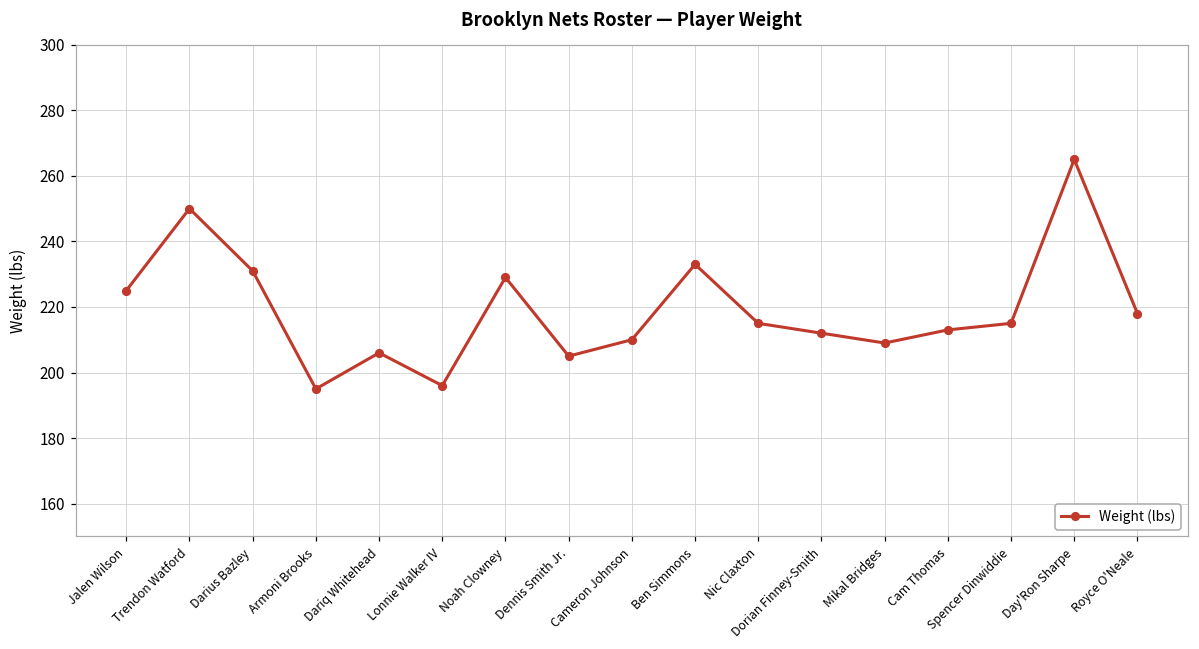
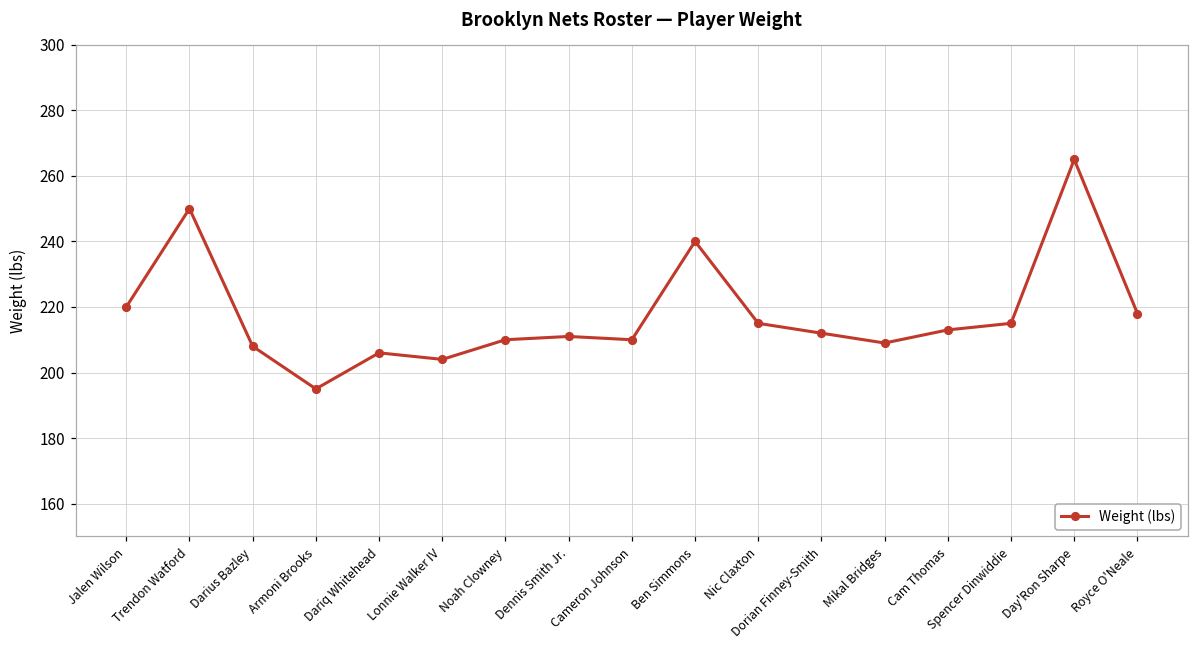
Jalen Wilson: 225 -> 220
Darius Bazley: 231 -> 208
Lonnie Walker IV: 196 -> 204
Noah Clowney: 229 -> 210
Dennis Smith Jr.: 205 -> 211
Ben Simmons: 233 -> 240
